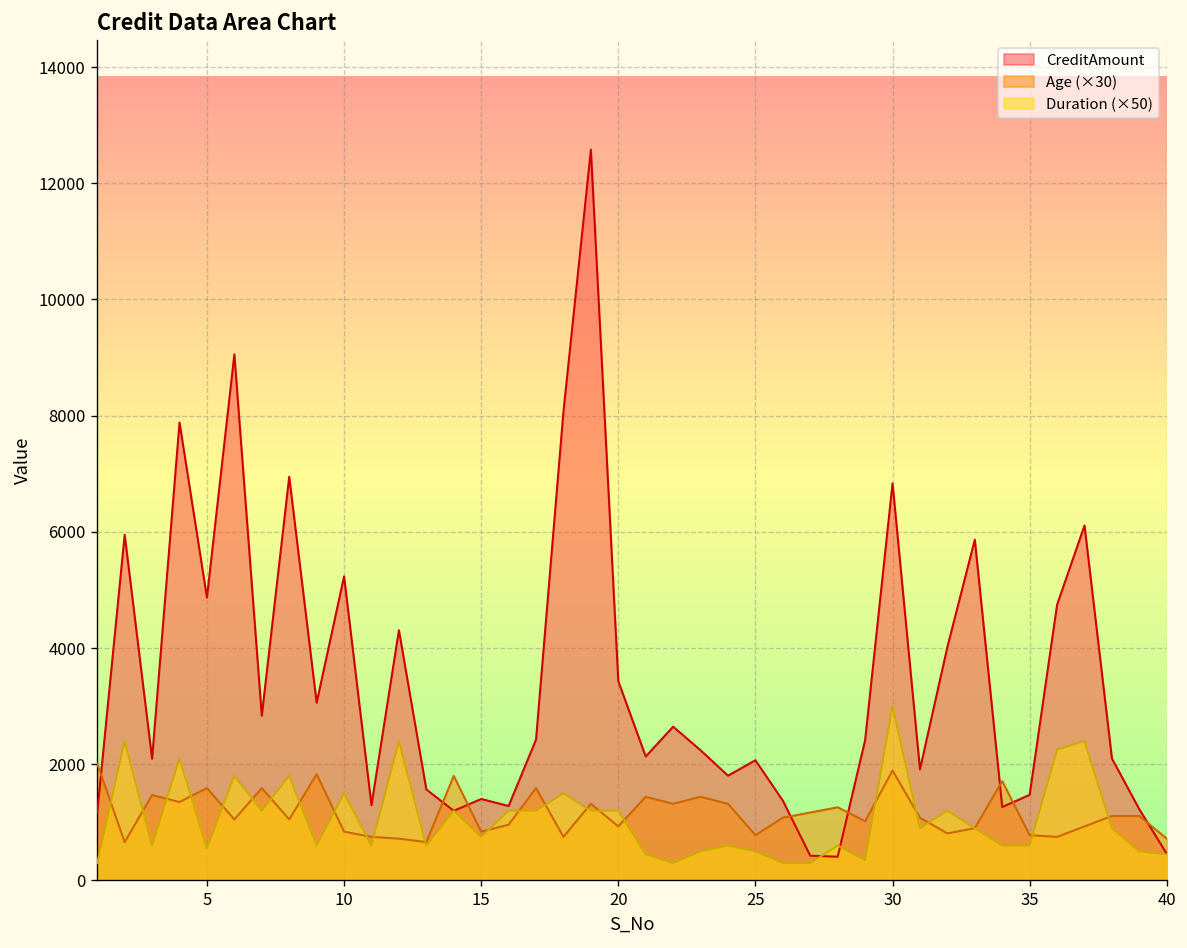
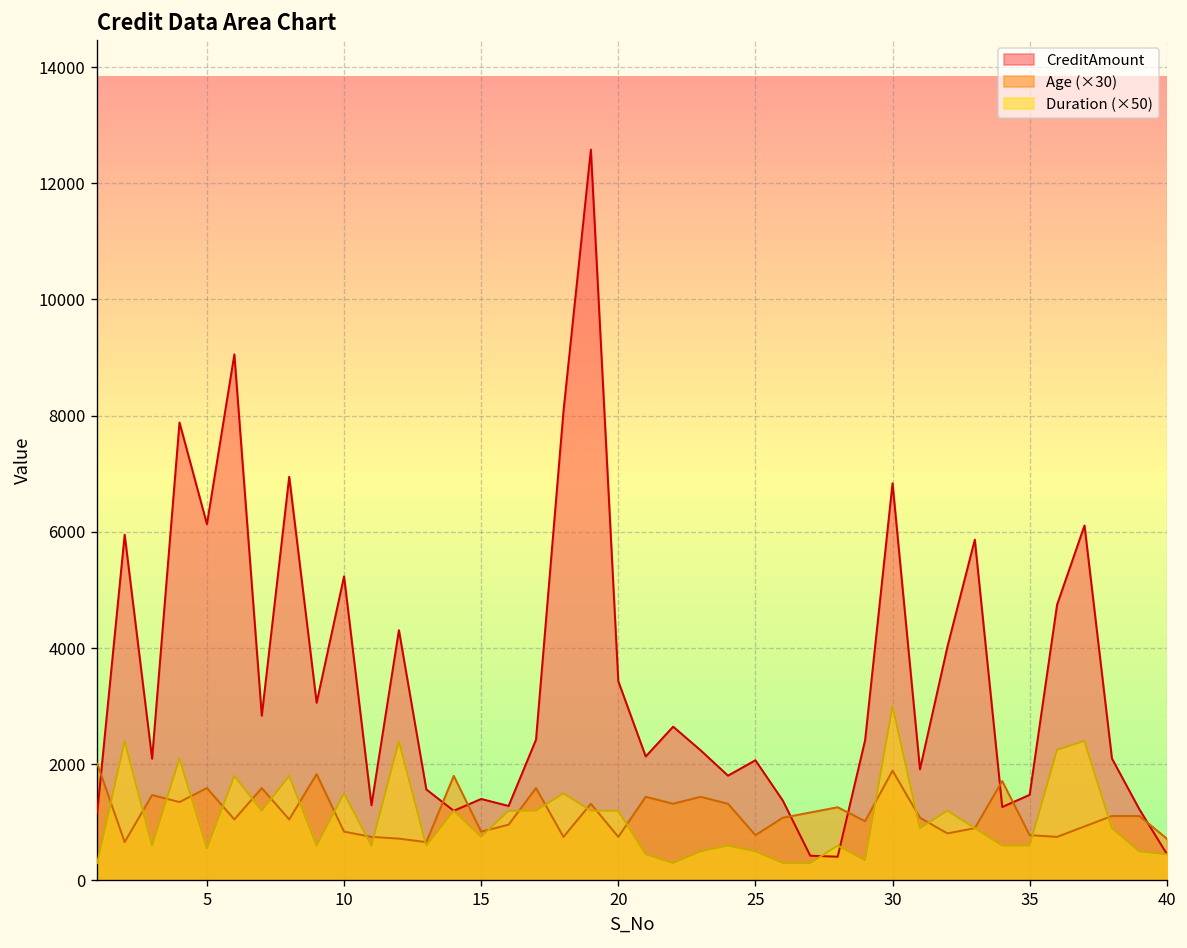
CreditAmount, 5: 4900 -> 6100
Age (×30), 20: 900 -> 800
